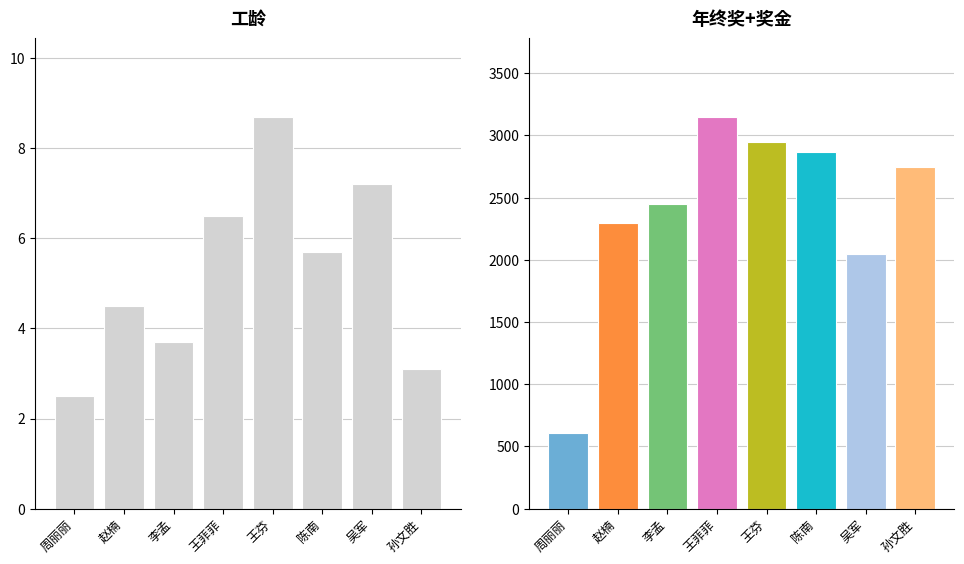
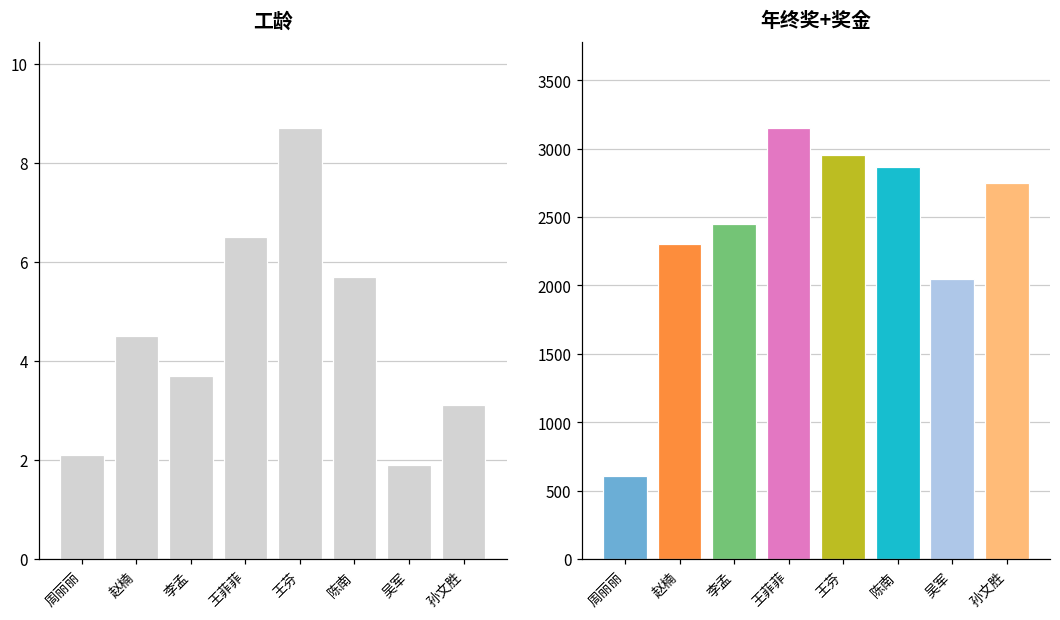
工龄, 周丽丽: 2.5 -> 2.1
工龄, 吴军: 7.2 -> 1.9
